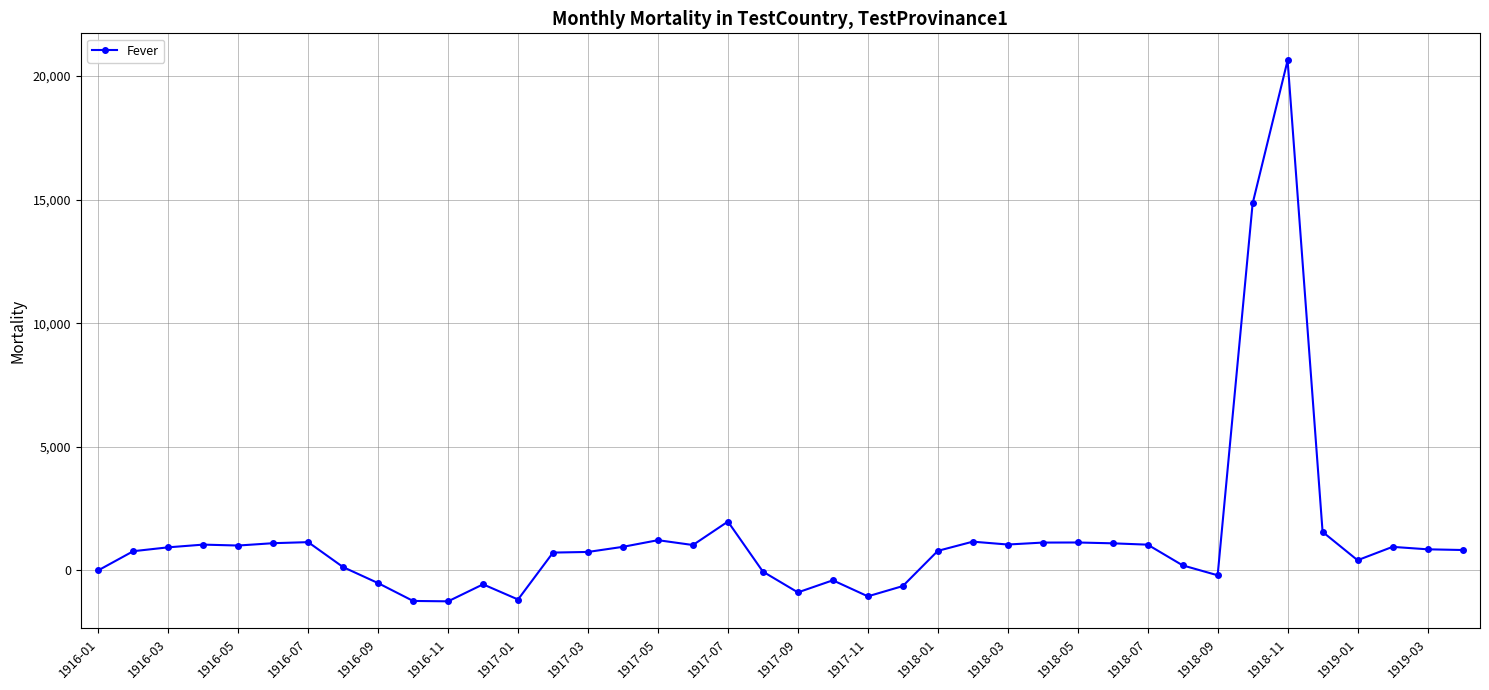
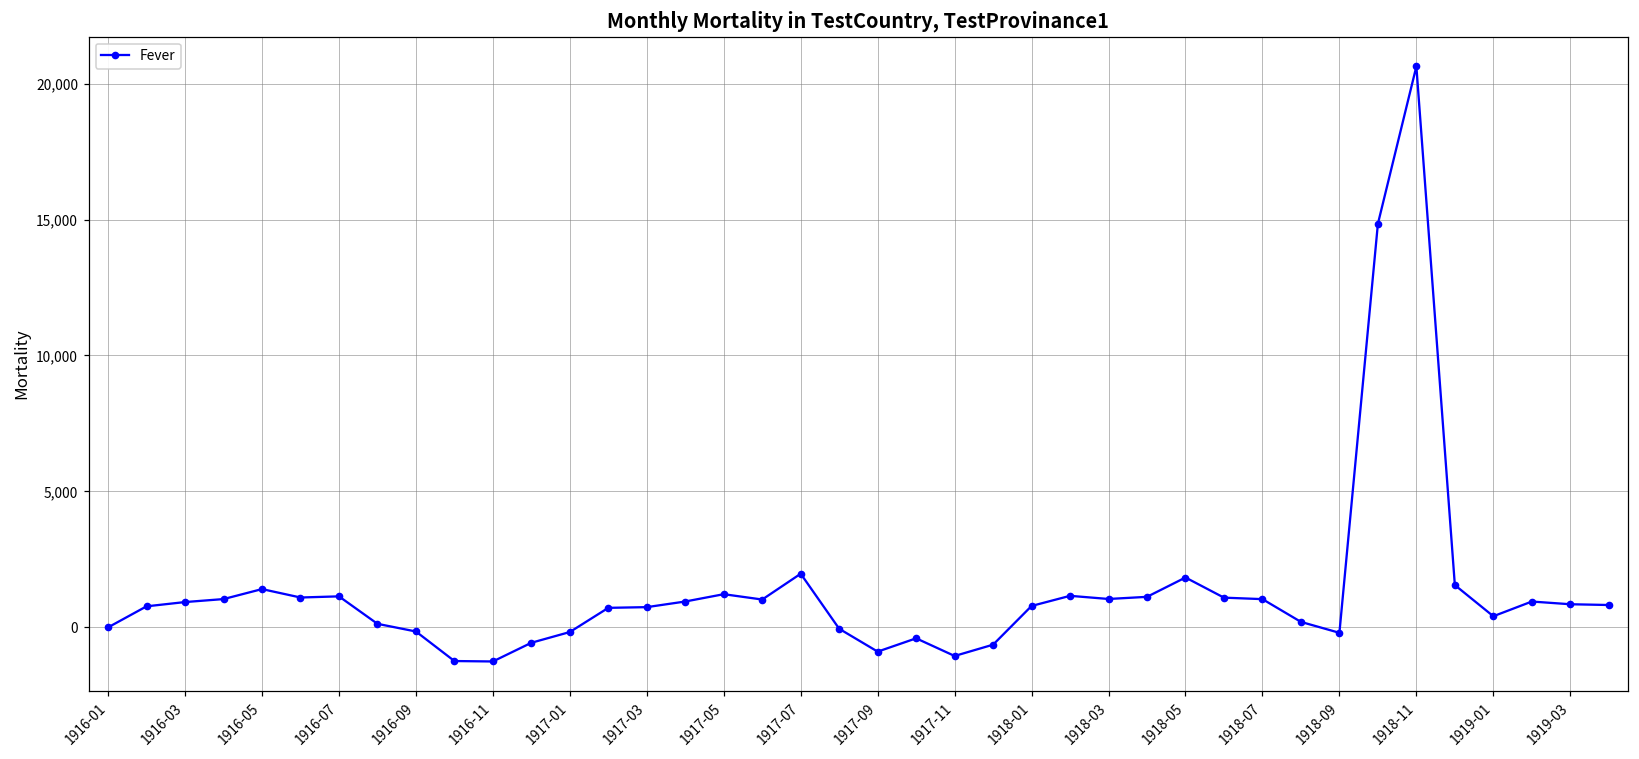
1916-05: 1,000 -> 1,400
1916-09: -500 -> -200
1917-01: -1,200 -> -200
1918-05: 1,100 -> 1,800
